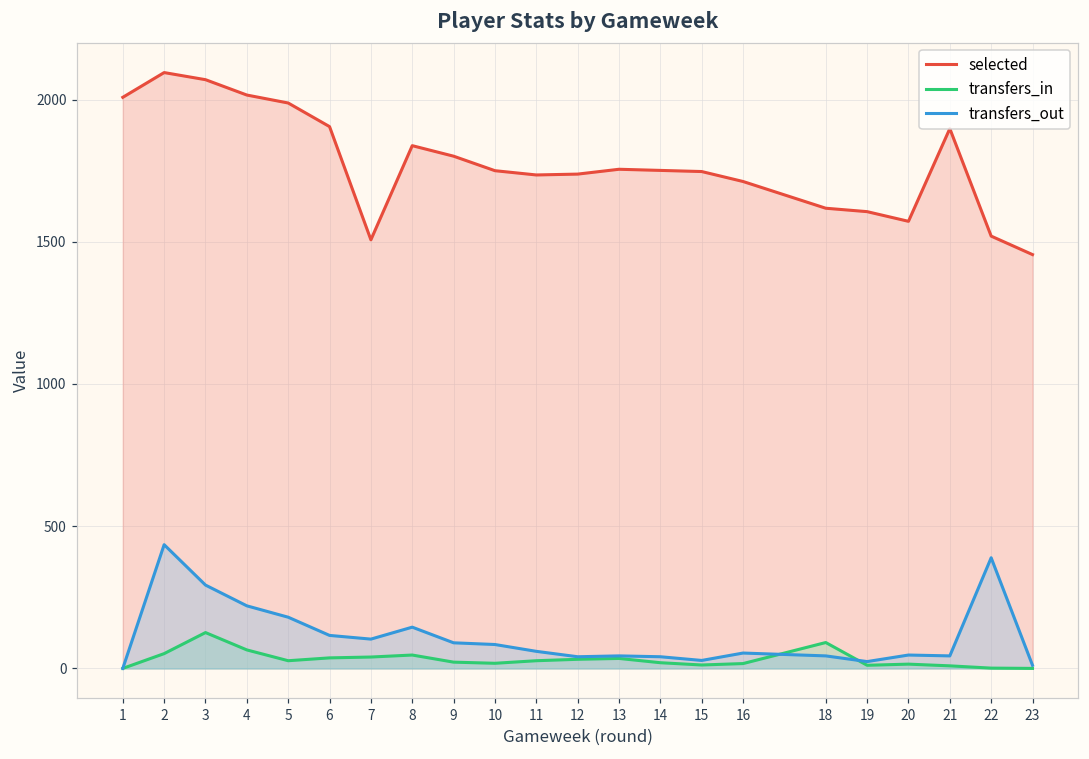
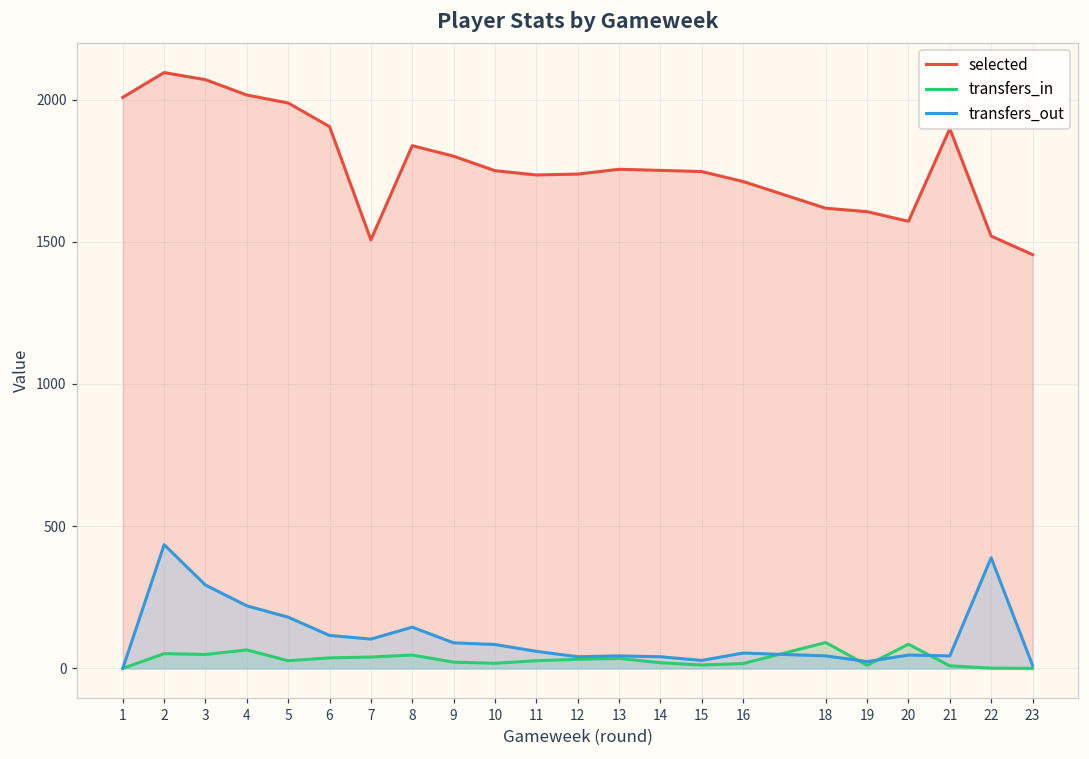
transfers_in, 3: 130 -> 50
transfers_in, 20: 20 -> 90
